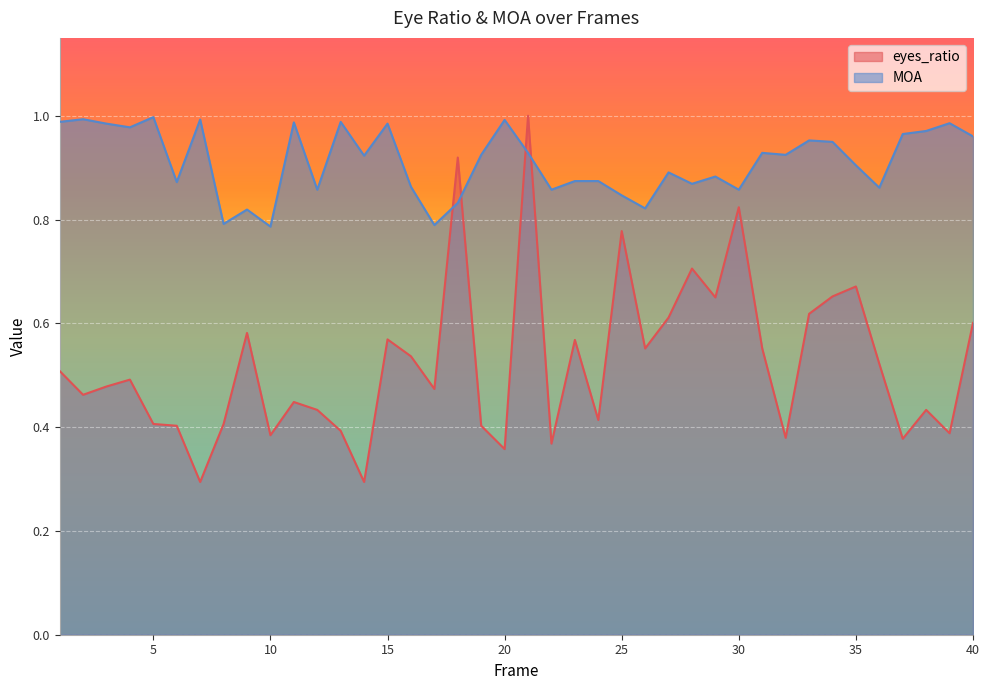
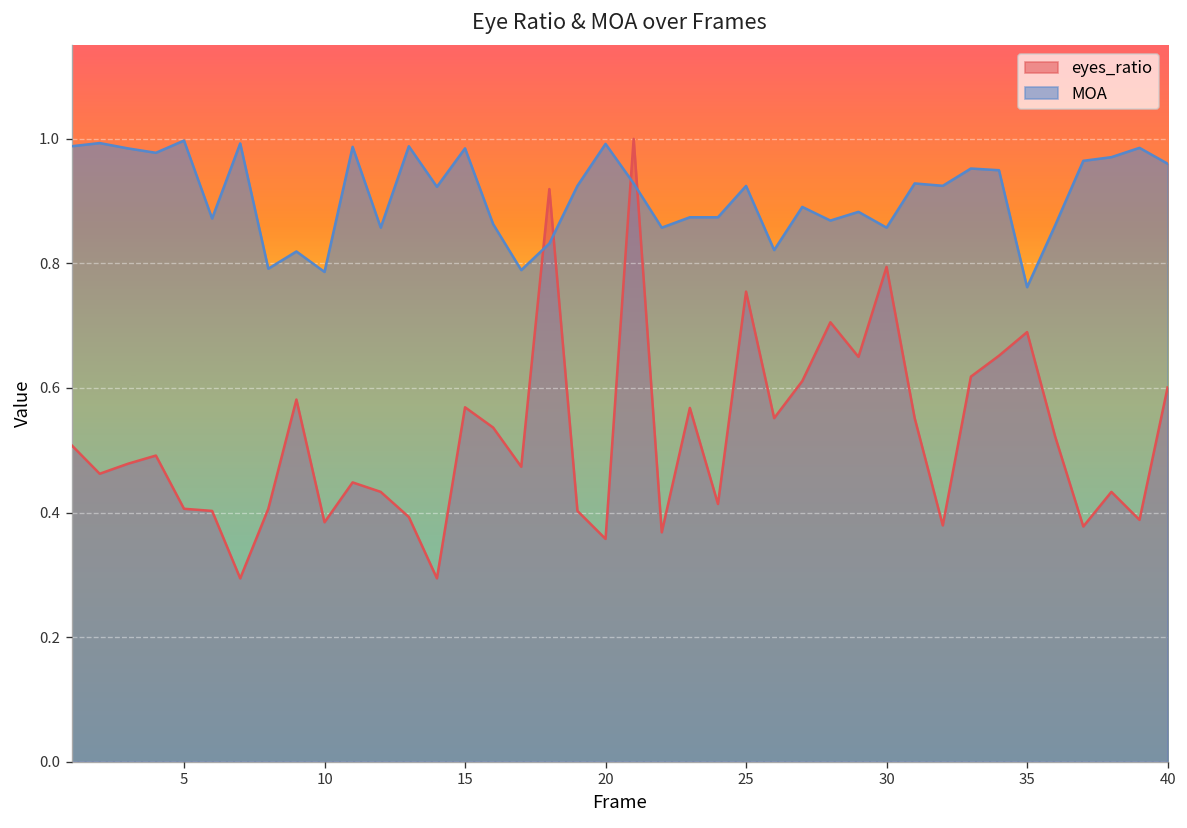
eyes_ratio, 25: 0.78 -> 0.75
MOA, 25: 0.85 -> 0.92
eyes_ratio, 30: 0.82 -> 0.79
eyes_ratio, 35: 0.67 -> 0.69
MOA, 35: 0.90 -> 0.76
